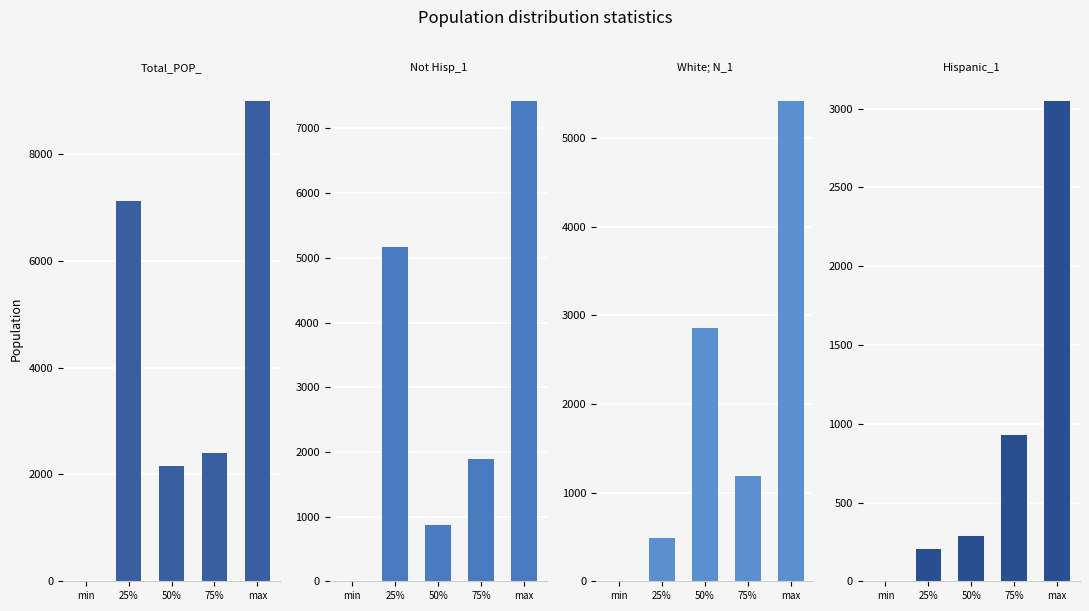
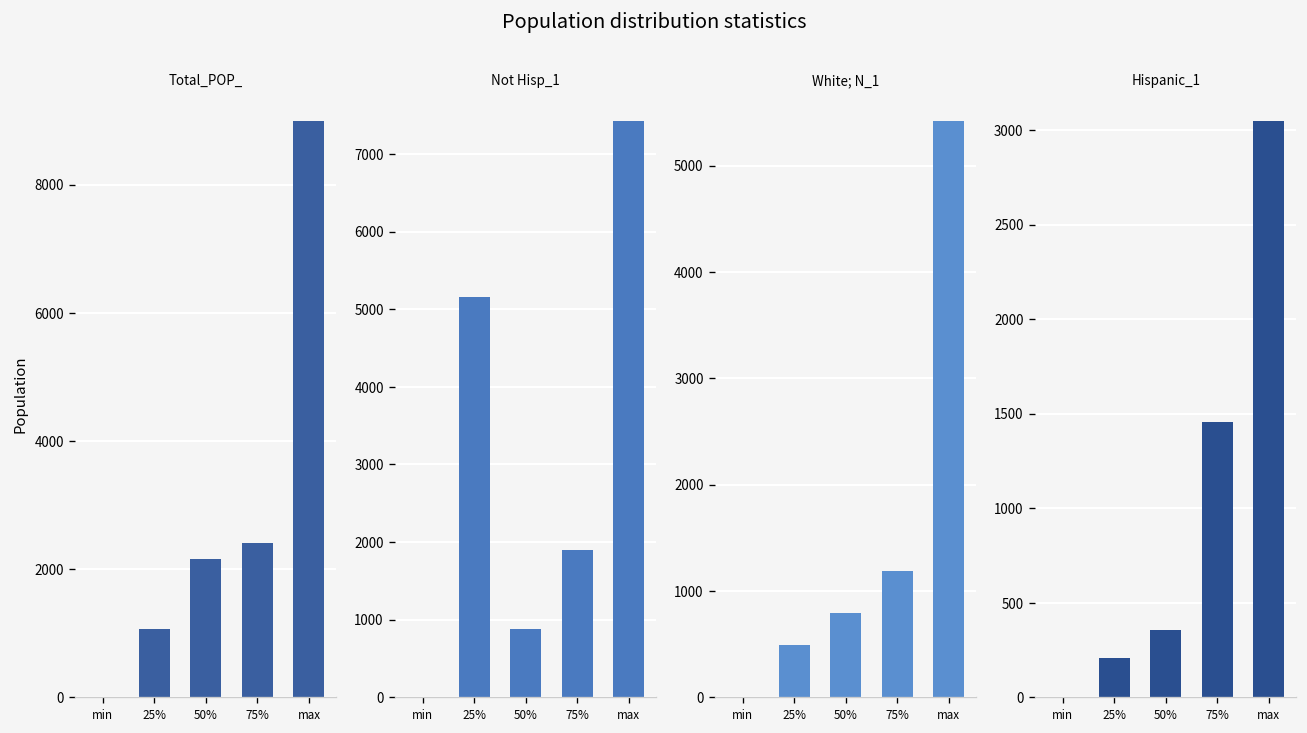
Total_POP_, 25%: 7100 -> 1100
White; N_1, 50%: 2900 -> 800
Hispanic_1, 50%: 290 -> 360
Hispanic_1, 75%: 930 -> 1450
